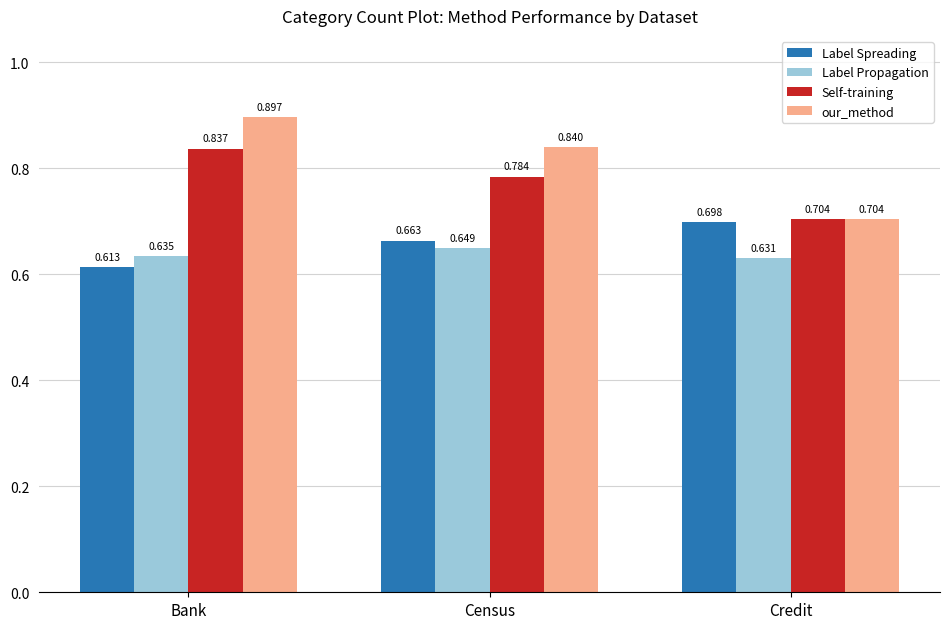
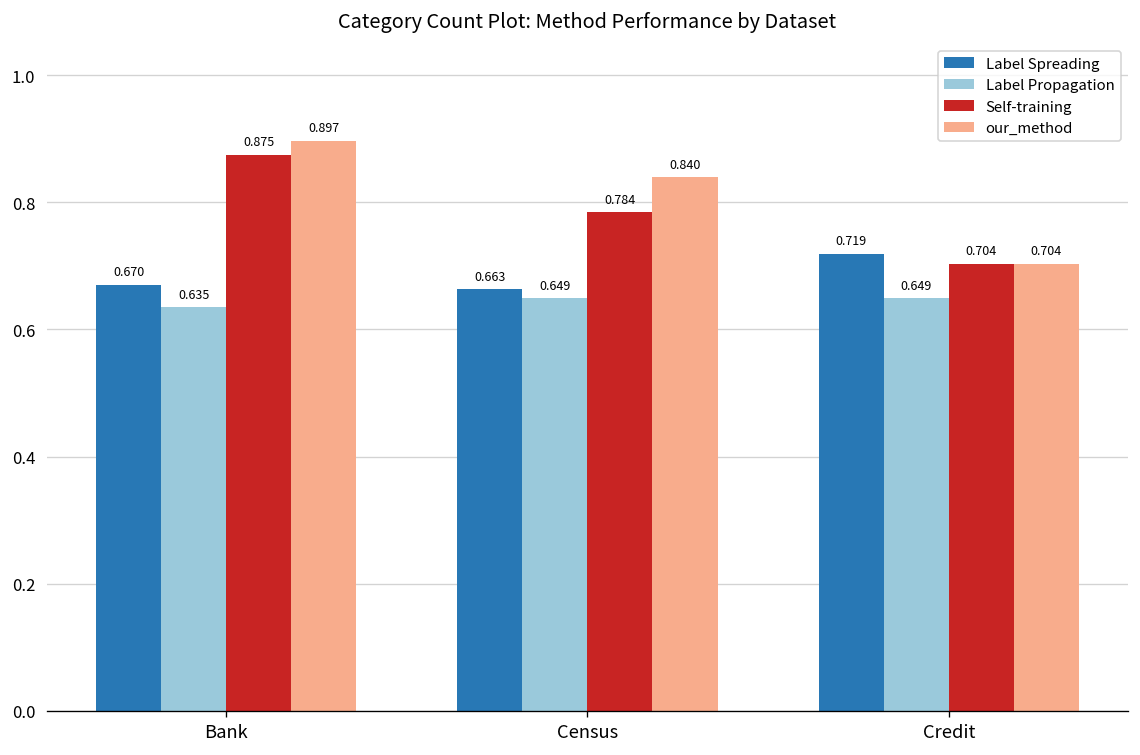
Label Spreading, Bank: 0.613 -> 0.670
Self-training, Bank: 0.837 -> 0.875
Label Spreading, Credit: 0.698 -> 0.719
Label Propagation, Credit: 0.631 -> 0.649
